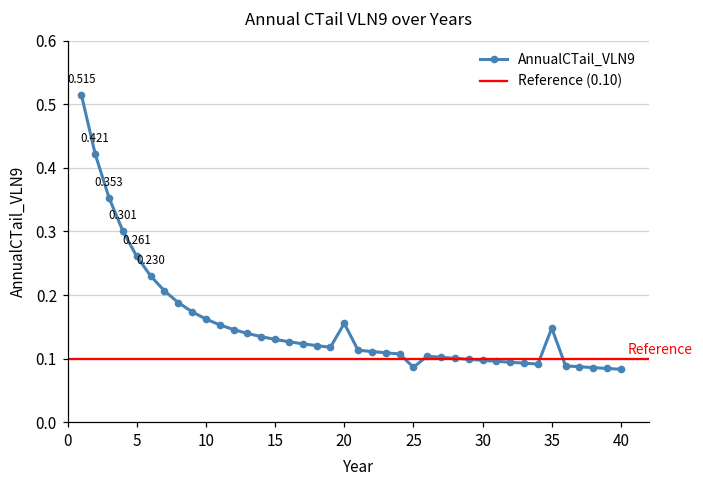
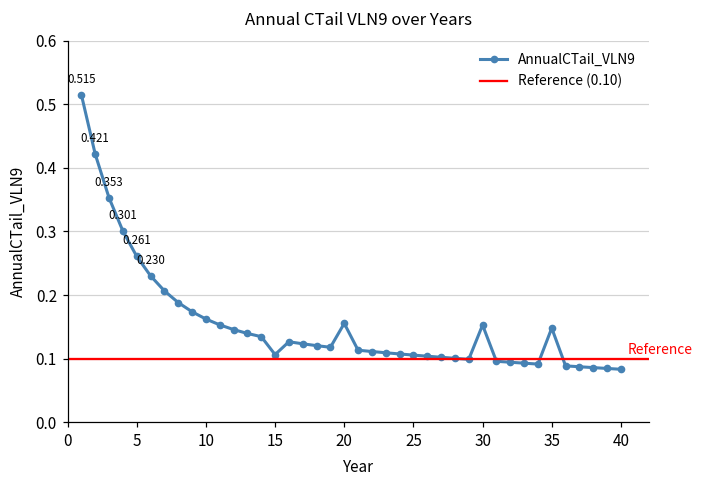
15: 0.13 -> 0.11
25: 0.09 -> 0.11
30: 0.10 -> 0.15
